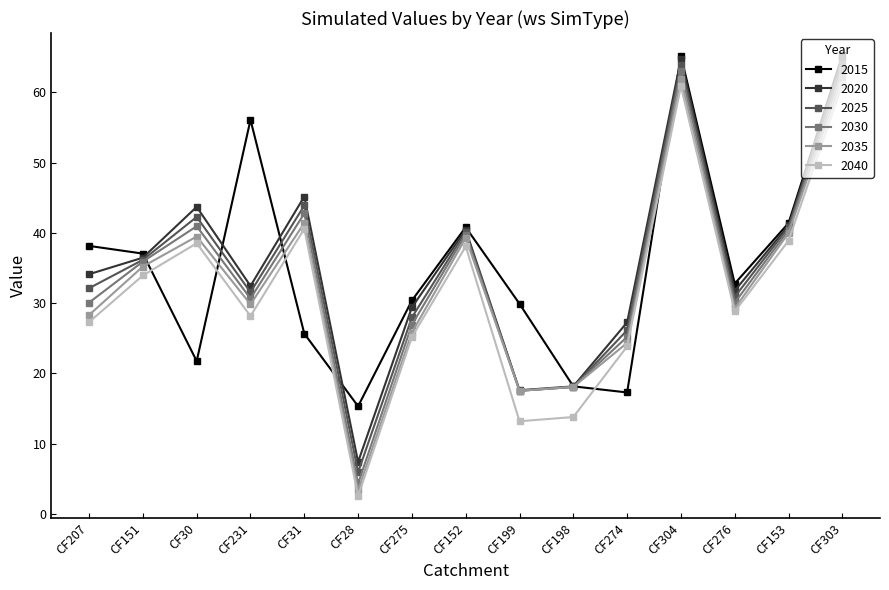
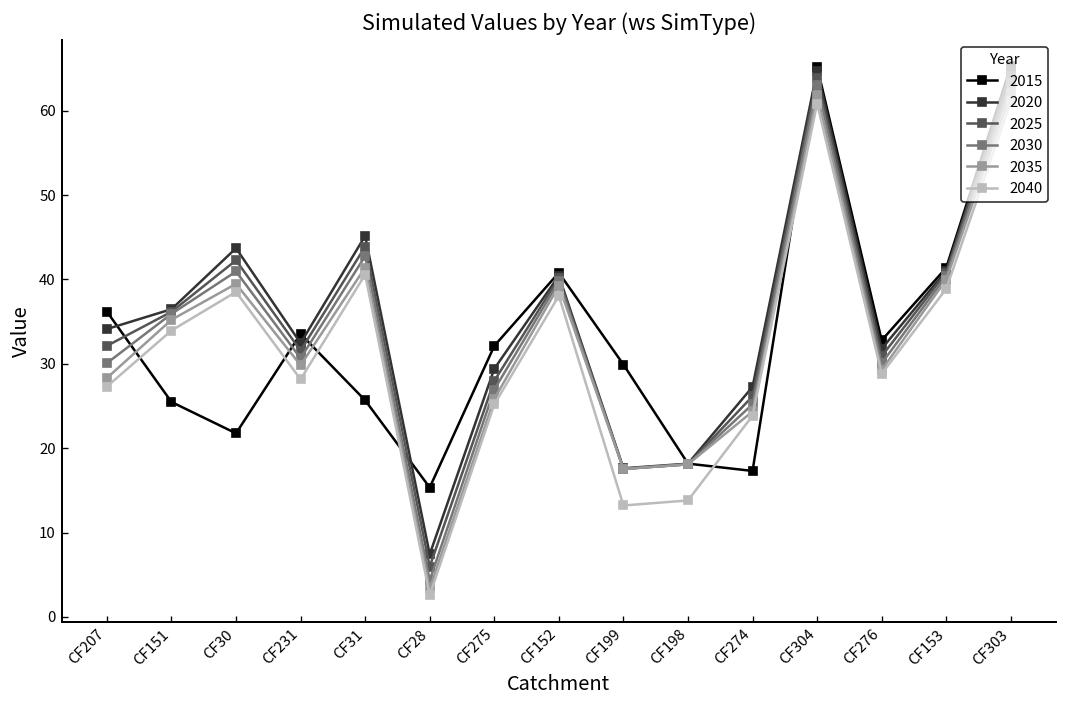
2015, CF207: 38 -> 36
2015, CF151: 37 -> 25
2015, CF231: 56 -> 34
2015, CF275: 30 -> 32
